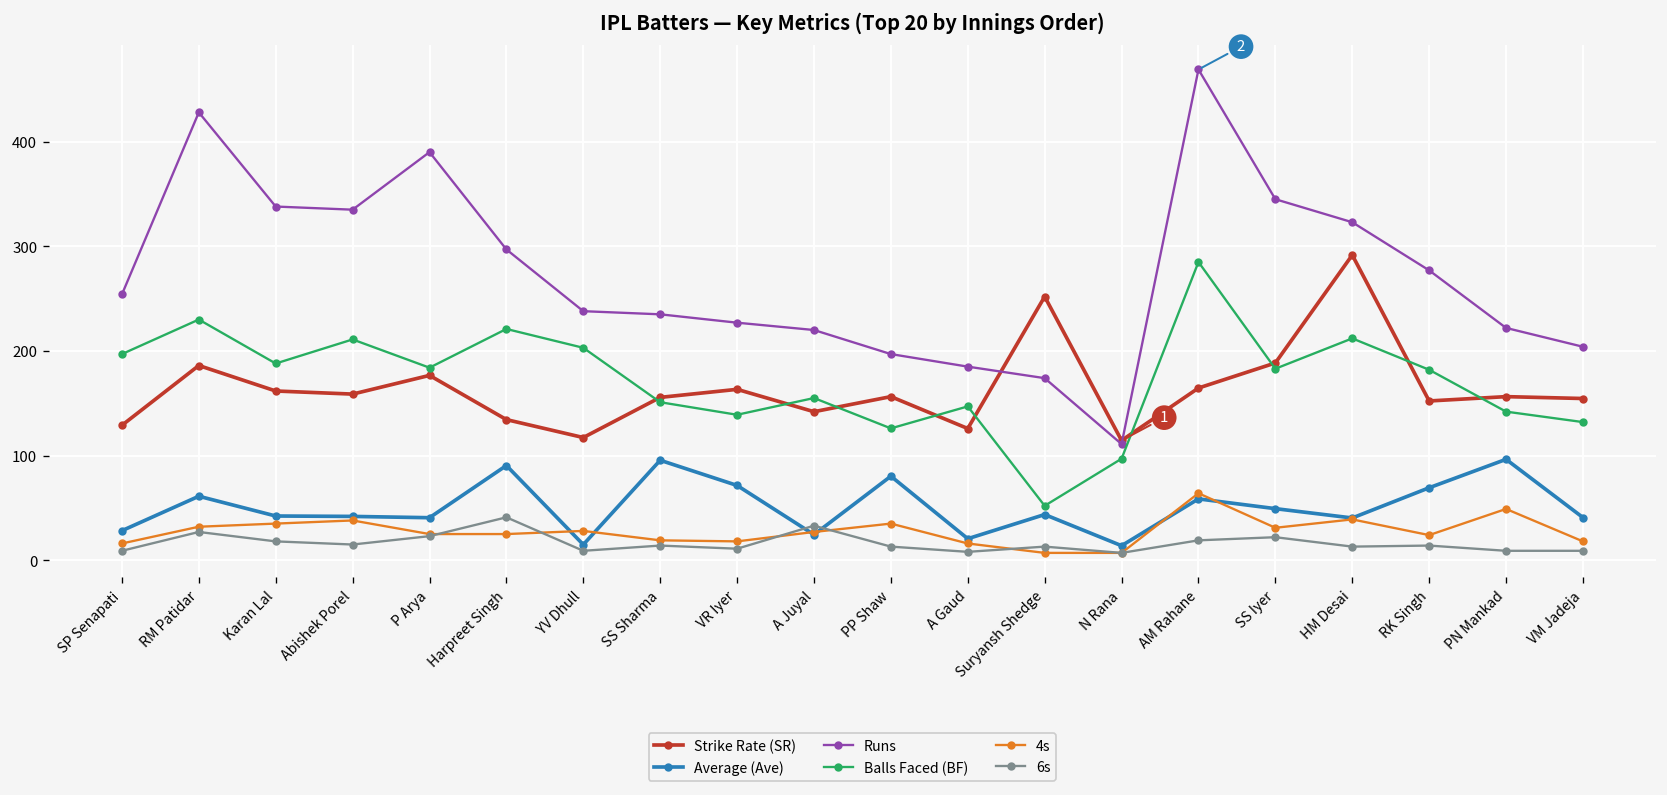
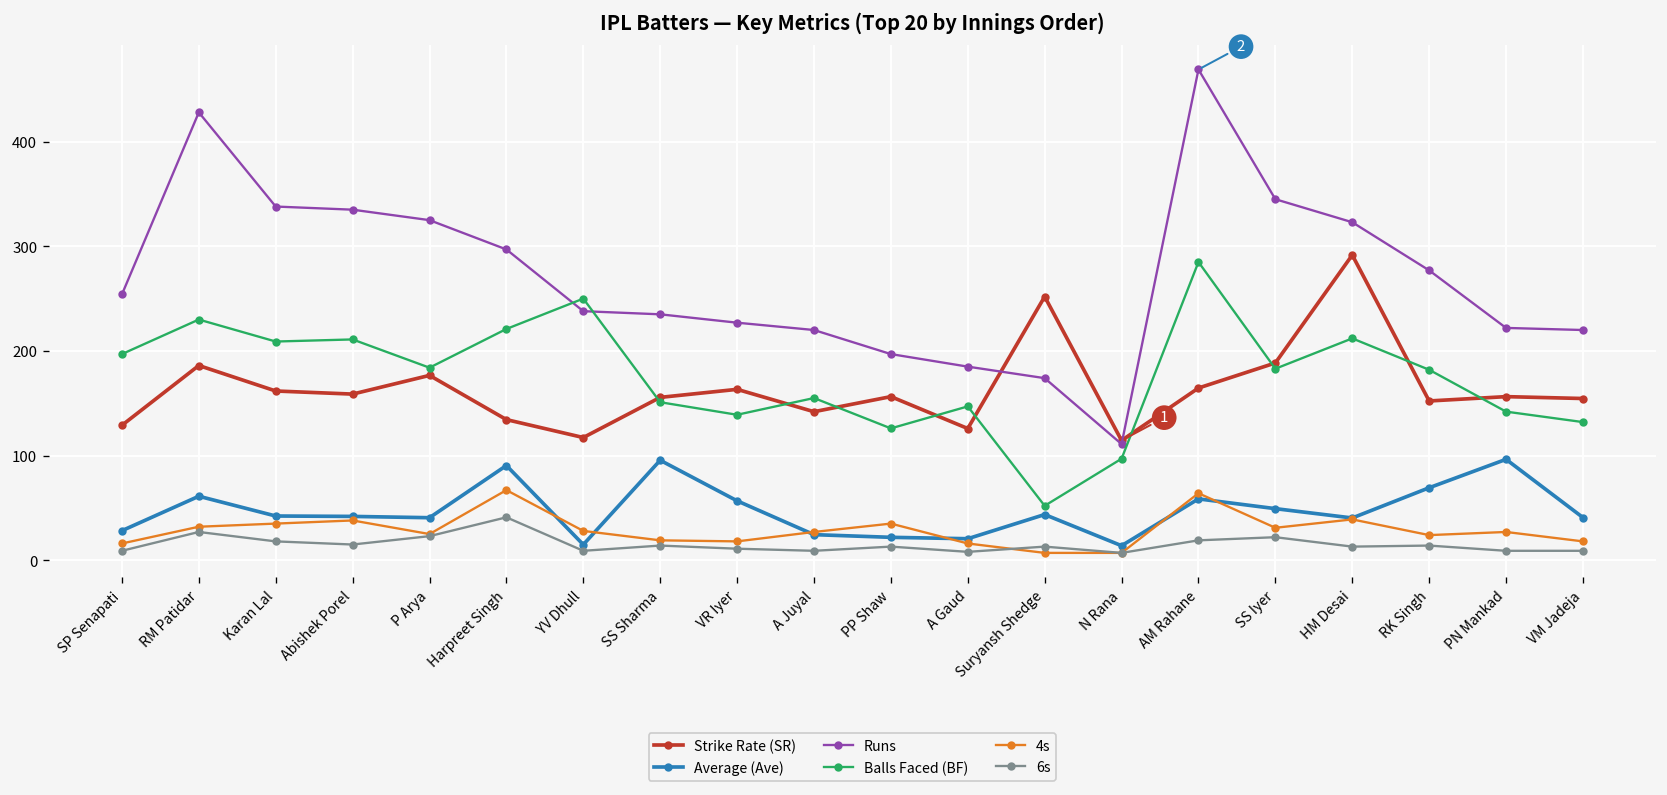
Balls Faced (BF), Karan Lal: 190 -> 210
Runs, P Arya: 390 -> 330
4s, Harpreet Singh: 30 -> 70
Balls Faced (BF), YV Dhull: 200 -> 250
Average (Ave), VR Iyer: 70 -> 60
6s, A Juyal: 30 -> 10
Average (Ave), PP Shaw: 80 -> 20
4s, PN Mankad: 50 -> 30
Runs, VM Jadeja: 200 -> 220
